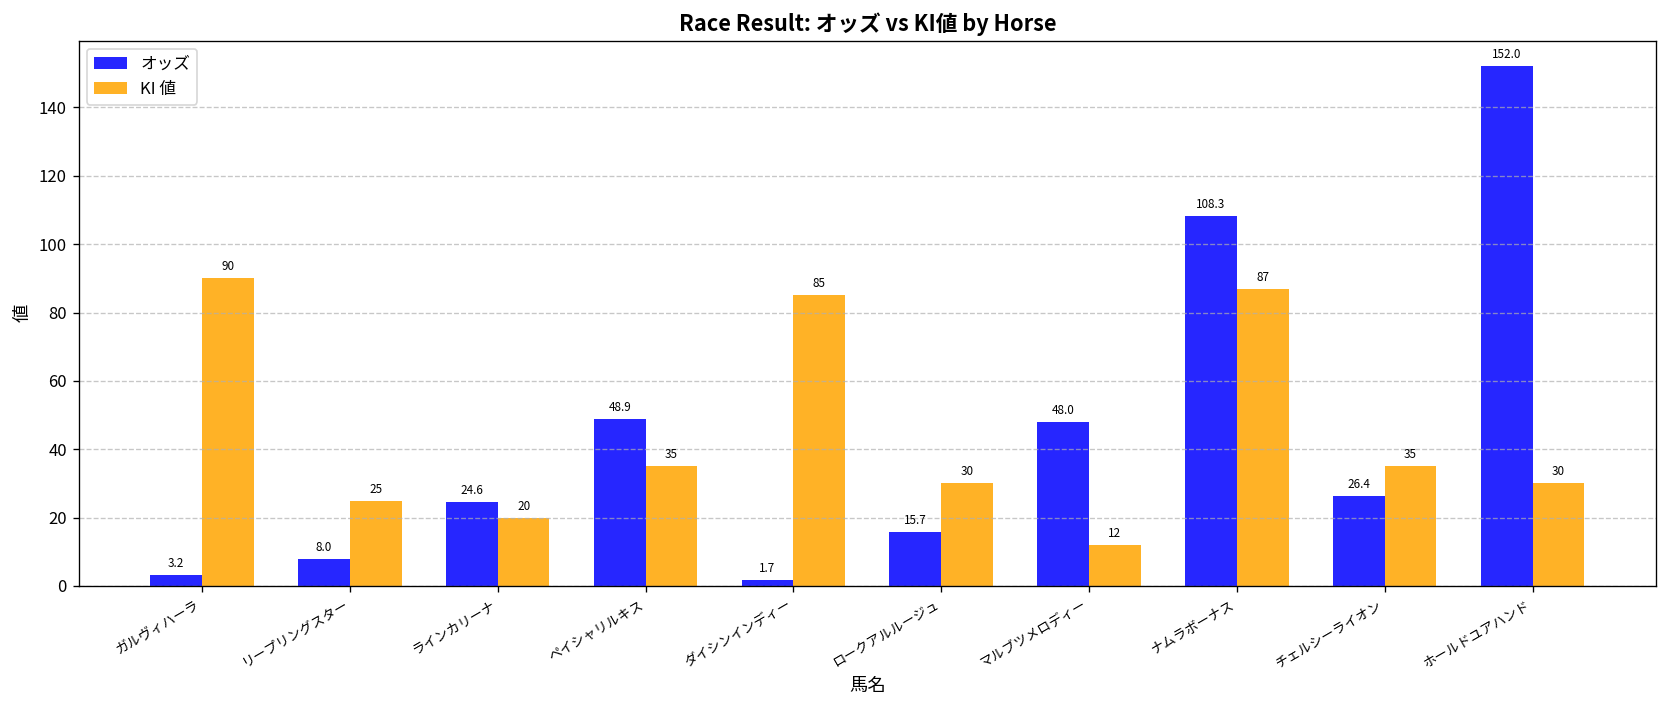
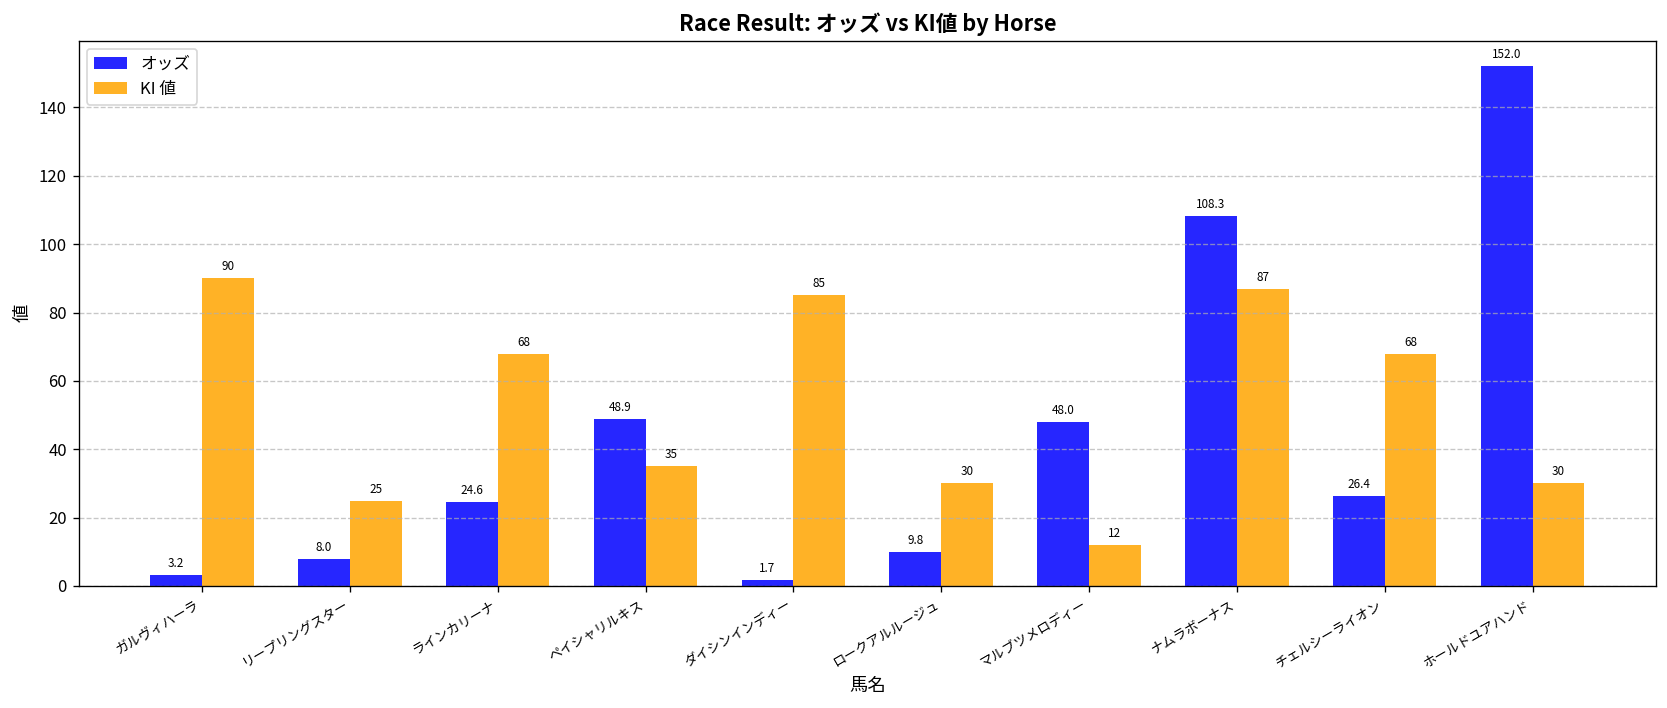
KI 値, ラインカリーナ: 20 -> 68
オッズ, ロークアルルージュ: 15.7 -> 9.8
KI 値, チェルシーライオン: 35 -> 68
